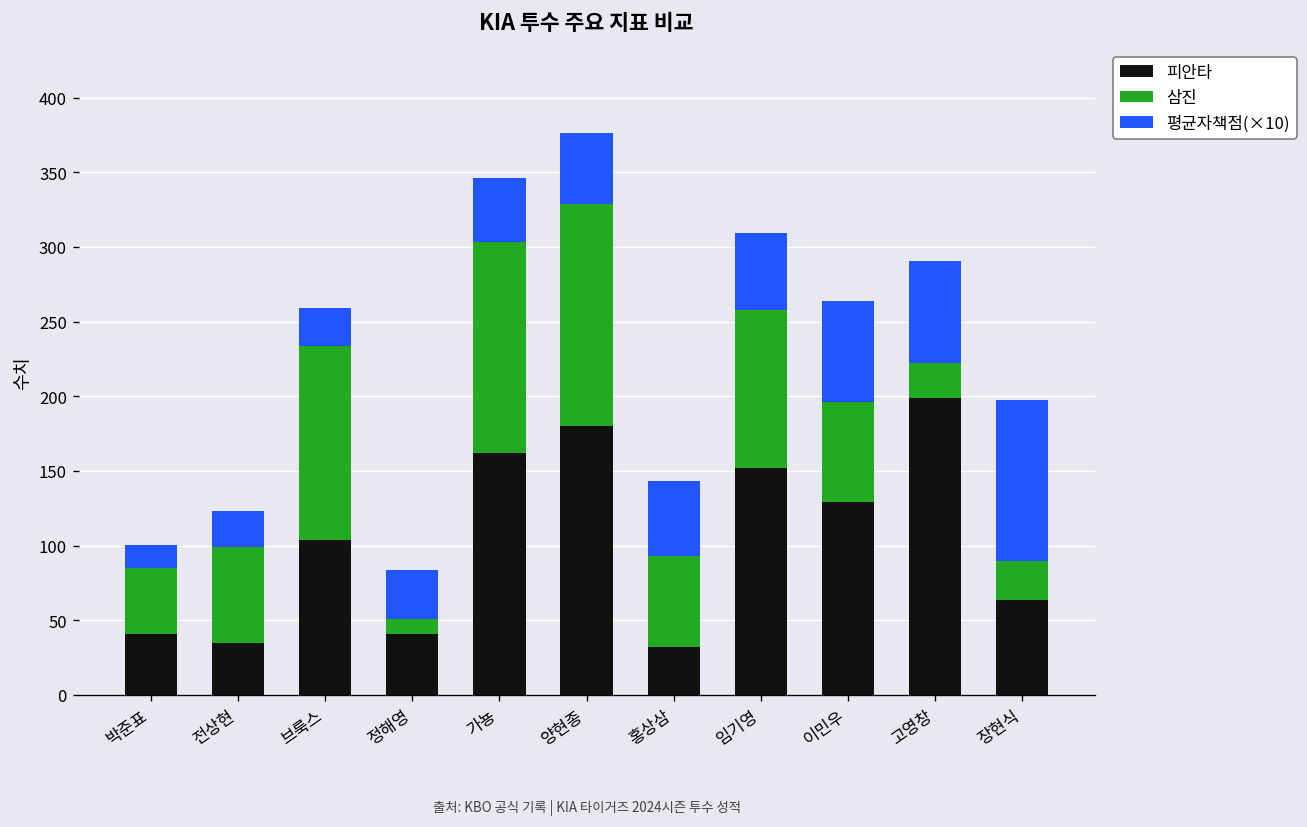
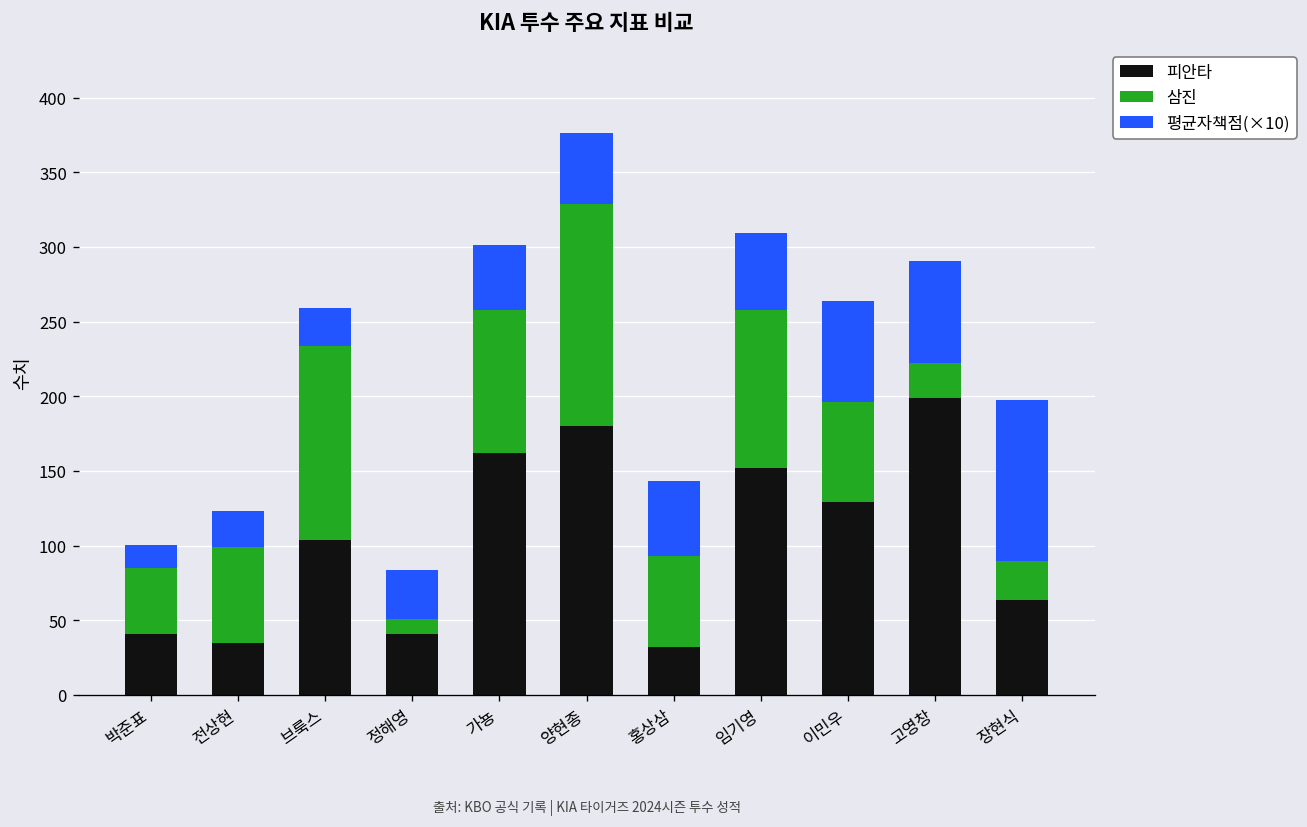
삼진, 가뇽: 141 -> 96
